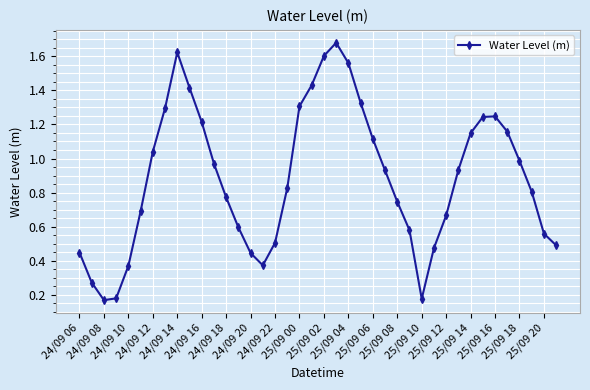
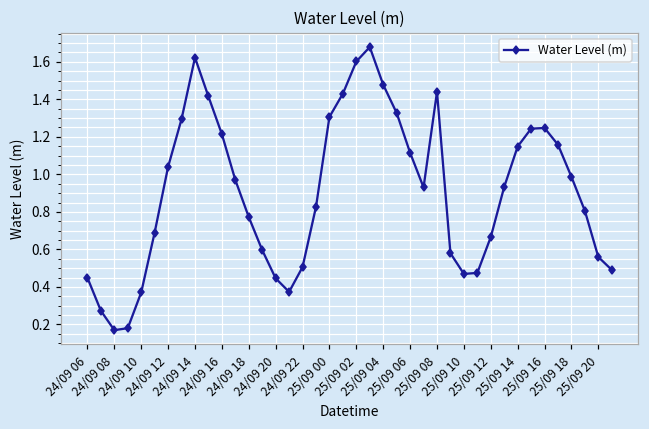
25/09 04: 1.56 -> 1.48
25/09 08: 0.75 -> 1.44
25/09 10: 0.18 -> 0.47
